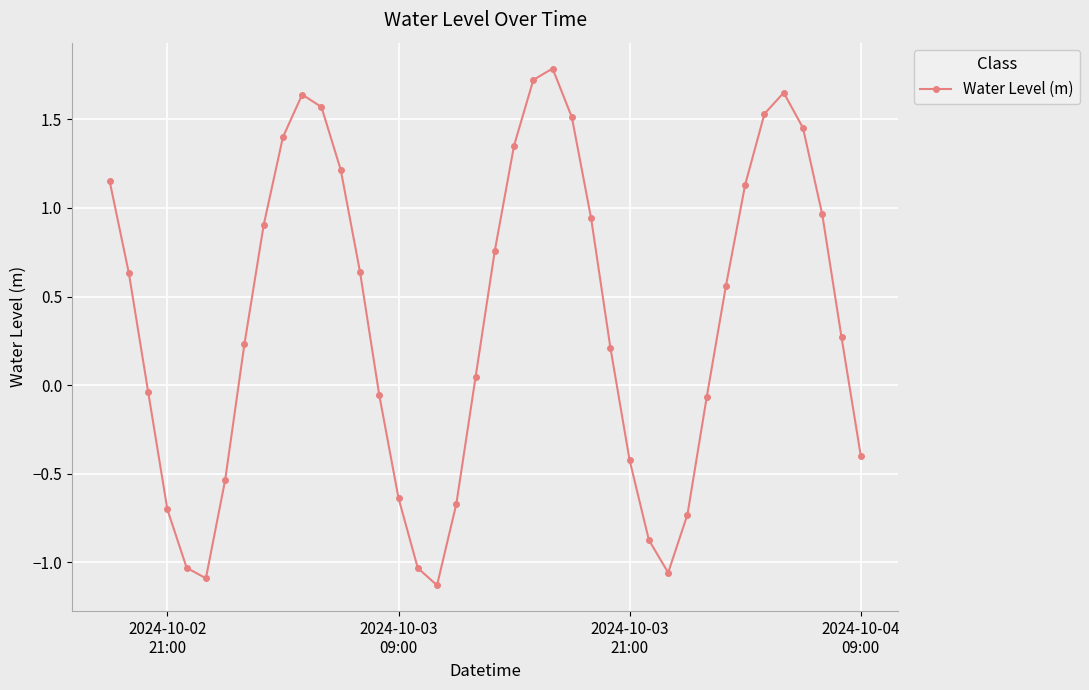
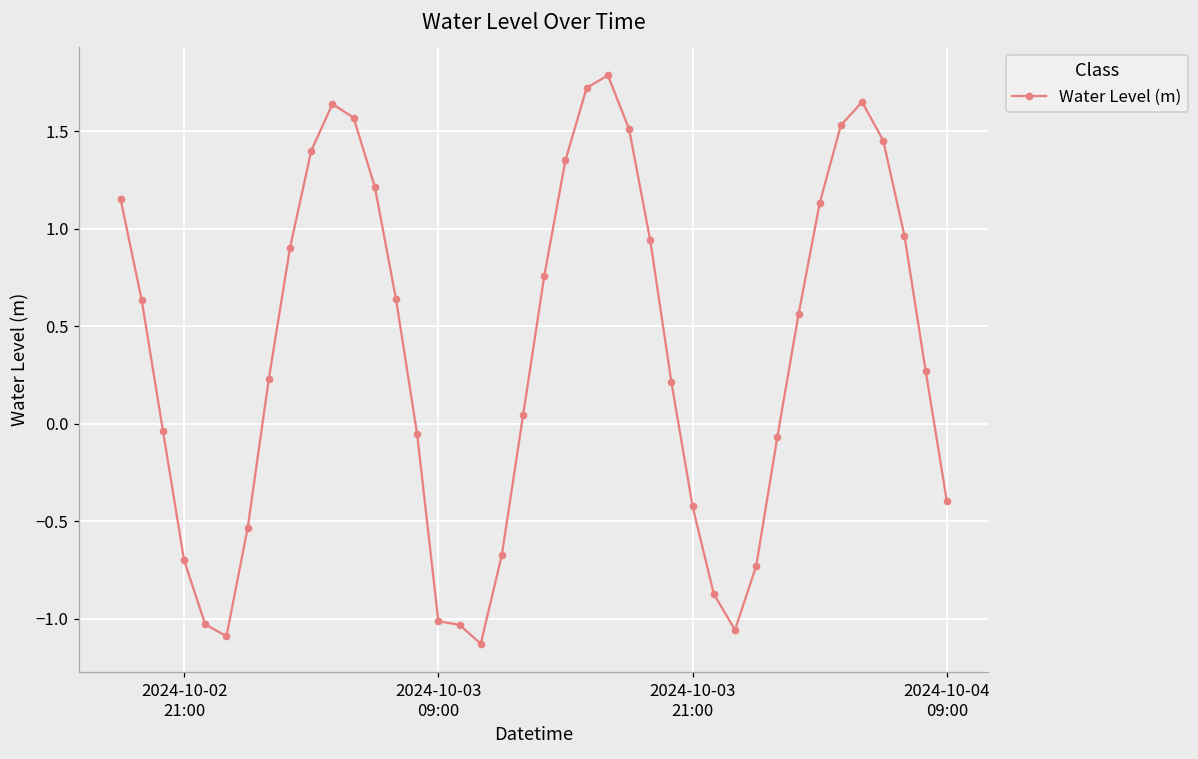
2024-10-03 09:00: -0.64 -> -1.01
